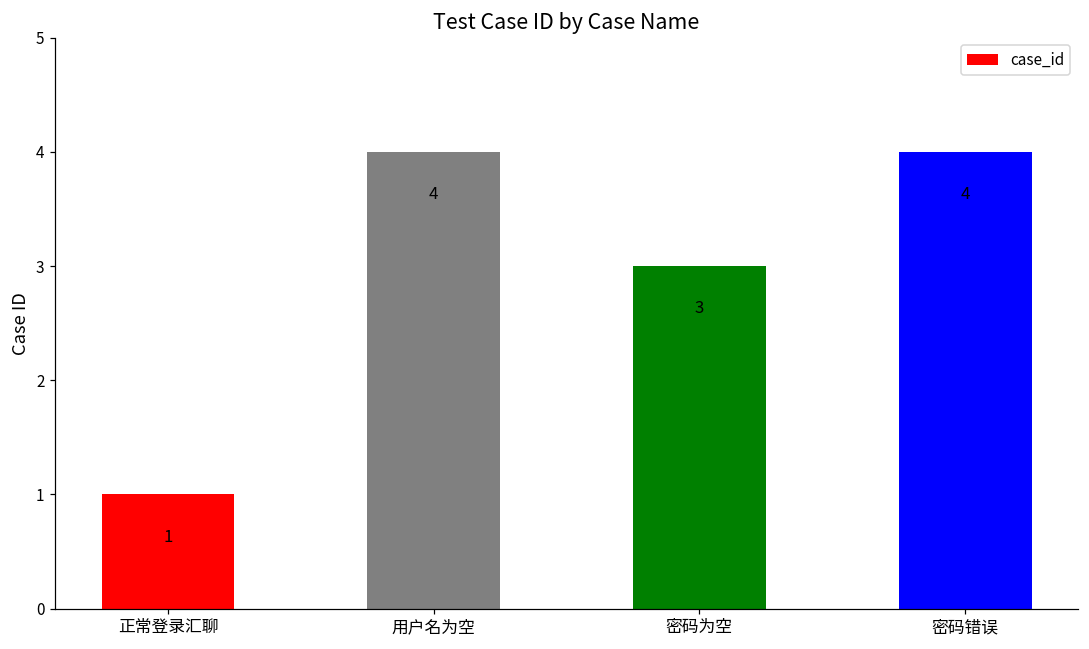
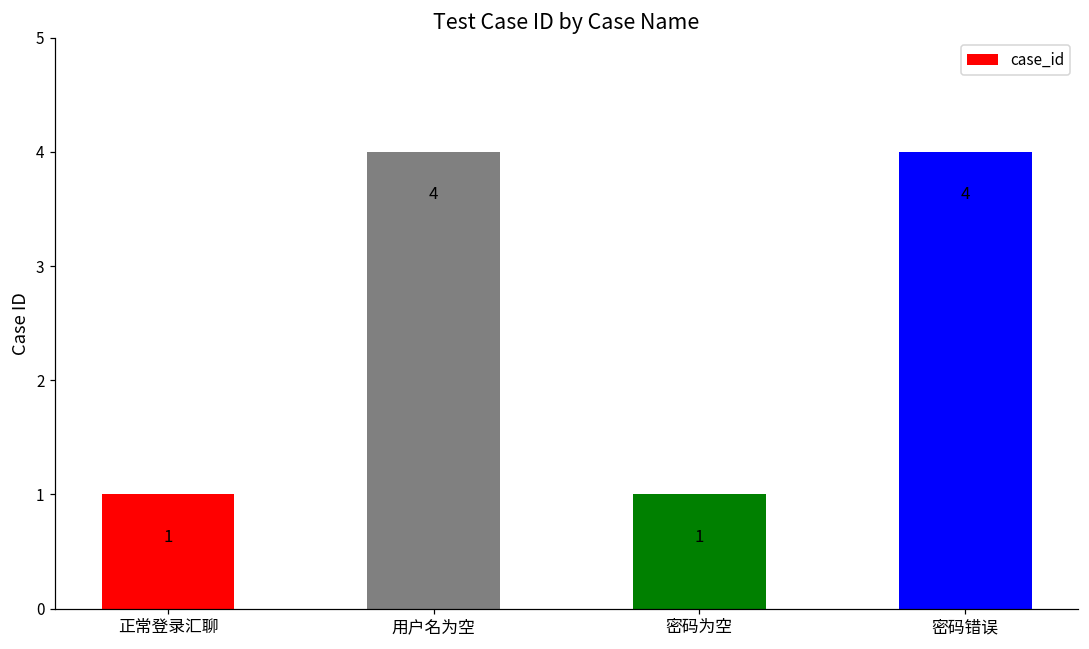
密码为空: 3 -> 1
